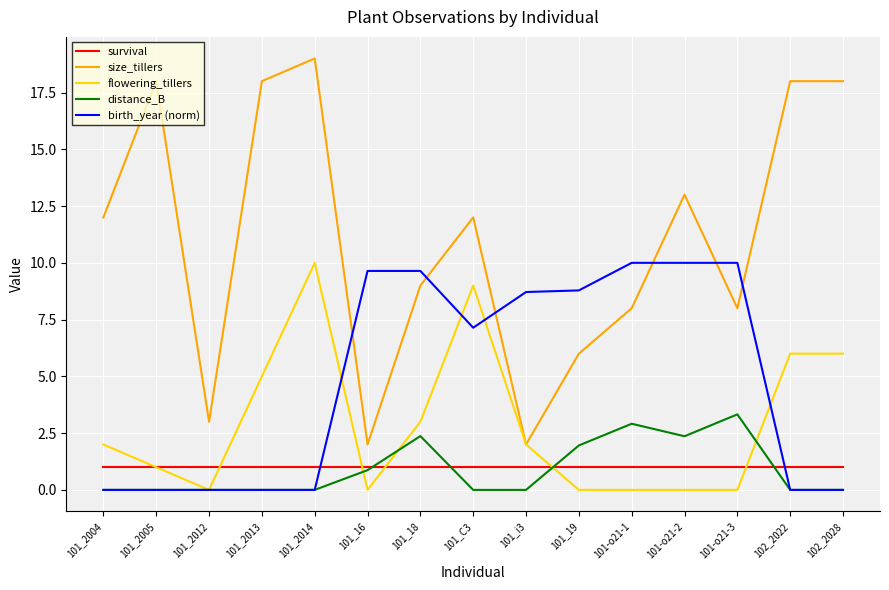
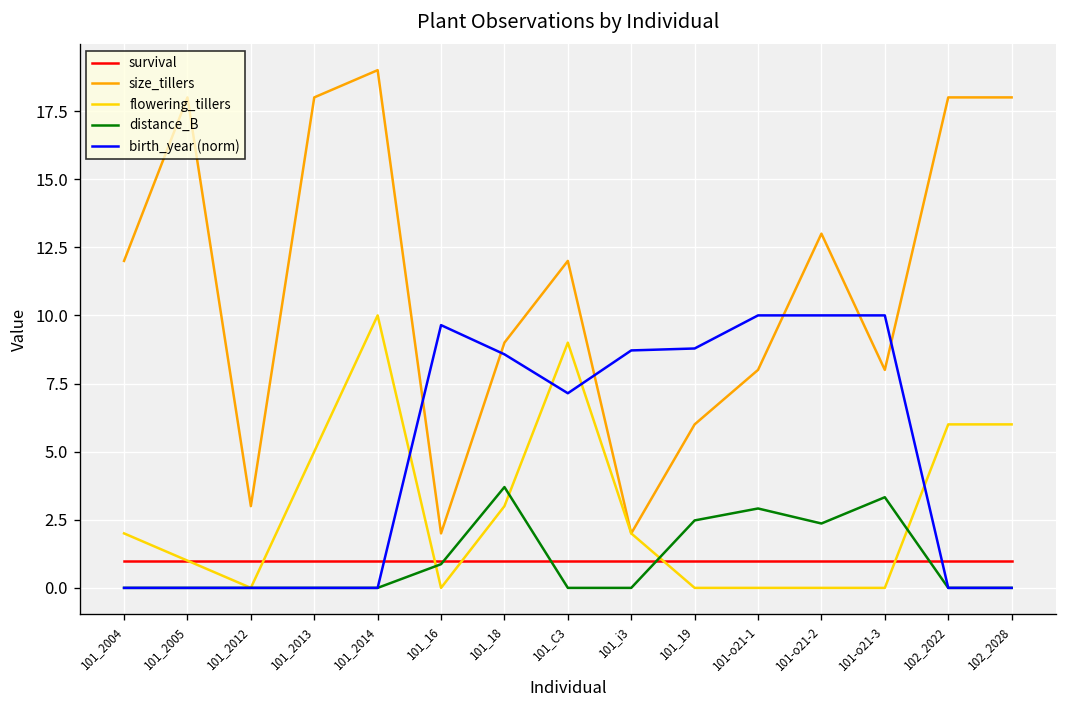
distance_B, 101_18: 2.4 -> 3.7
birth_year (norm), 101_18: 9.6 -> 8.6
distance_B, 101_19: 2.0 -> 2.5
